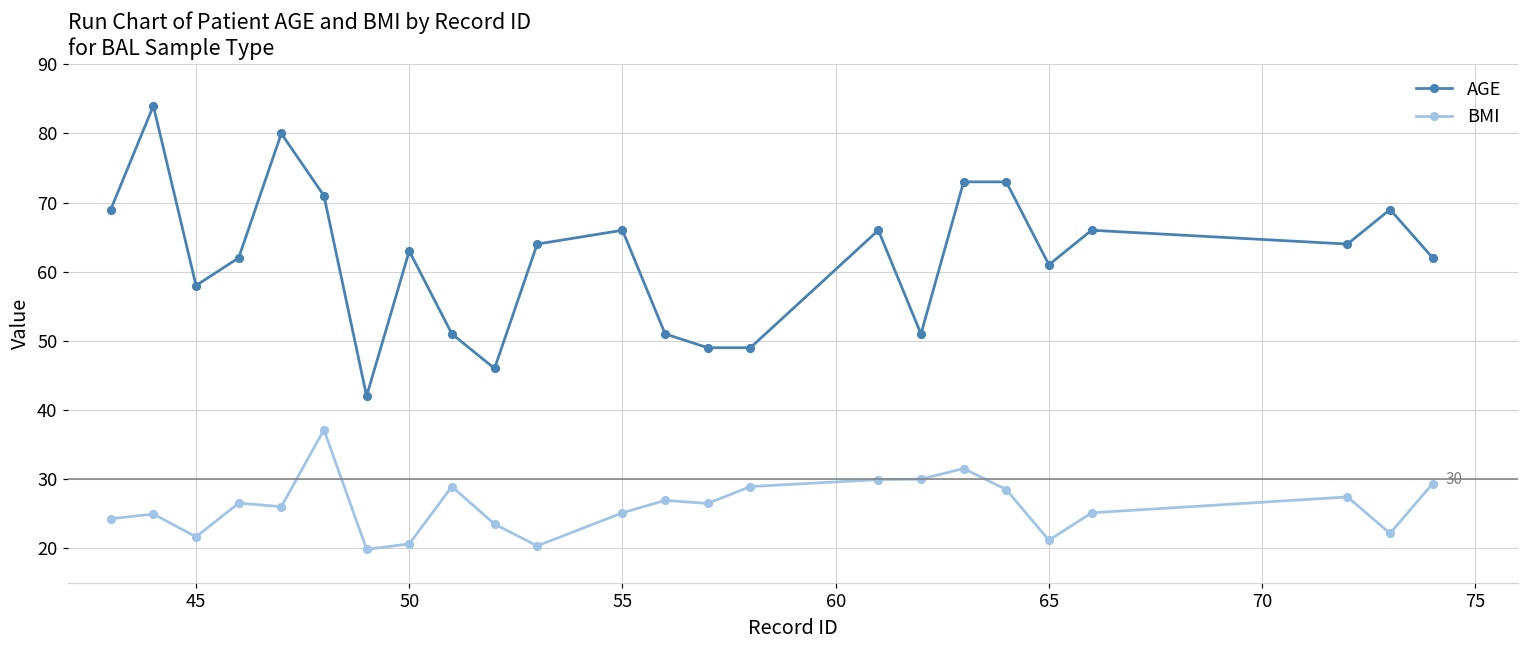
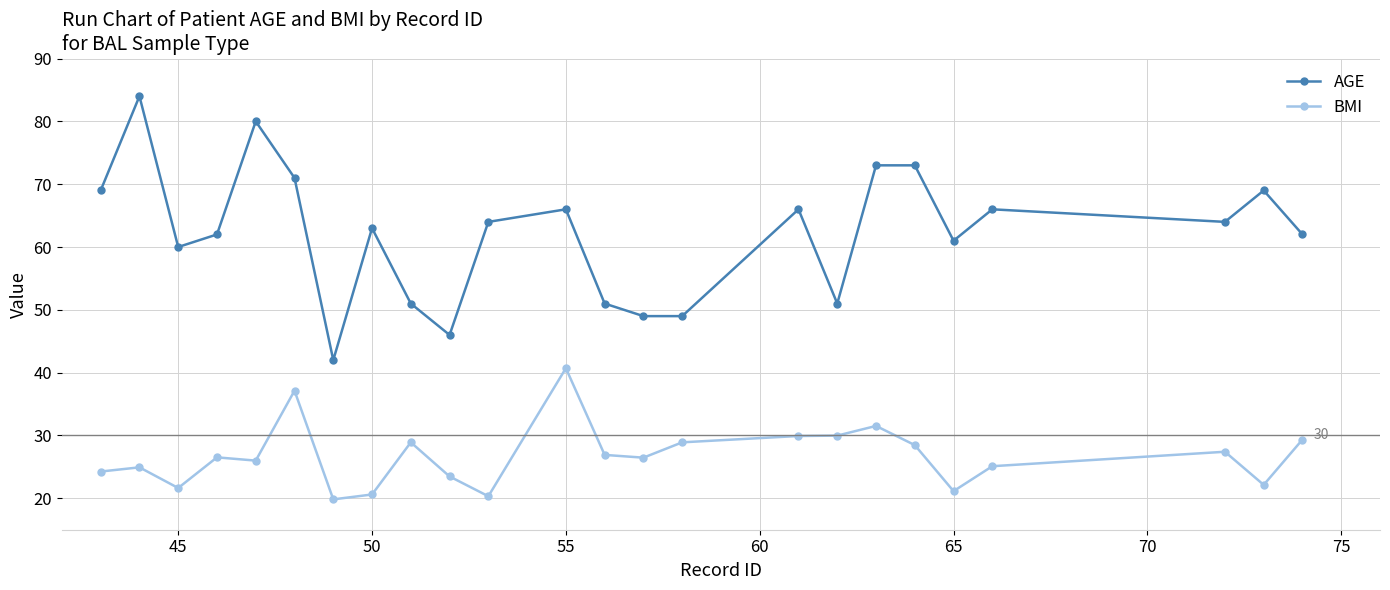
AGE, 45: 58 -> 60
BMI, 55: 25 -> 41
